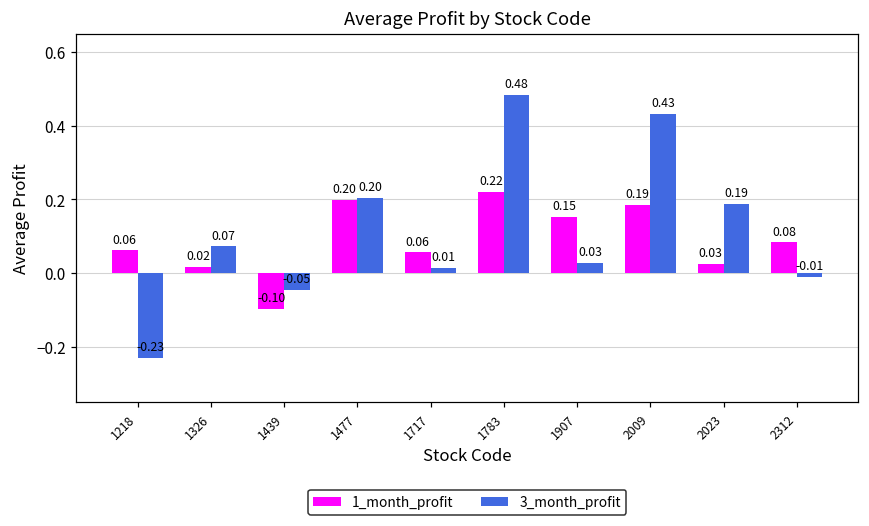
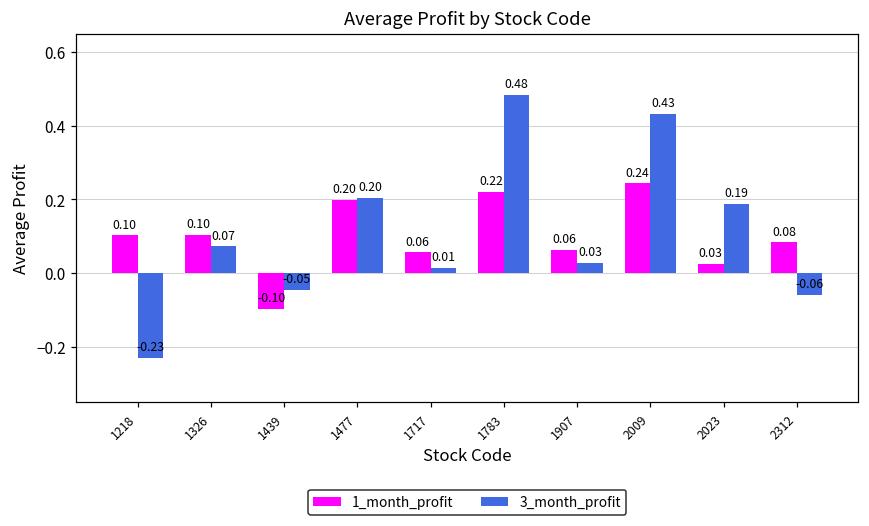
1_month_profit, 1218: 0.06 -> 0.10
1_month_profit, 1326: 0.02 -> 0.10
1_month_profit, 1907: 0.15 -> 0.06
1_month_profit, 2009: 0.19 -> 0.24
3_month_profit, 2312: -0.01 -> -0.06
